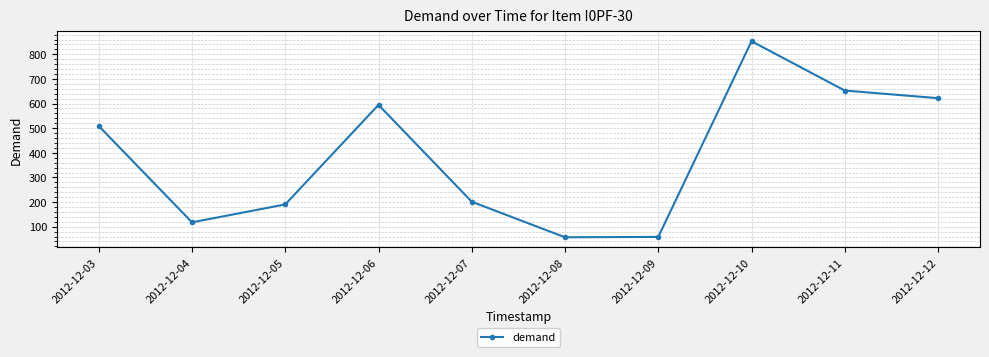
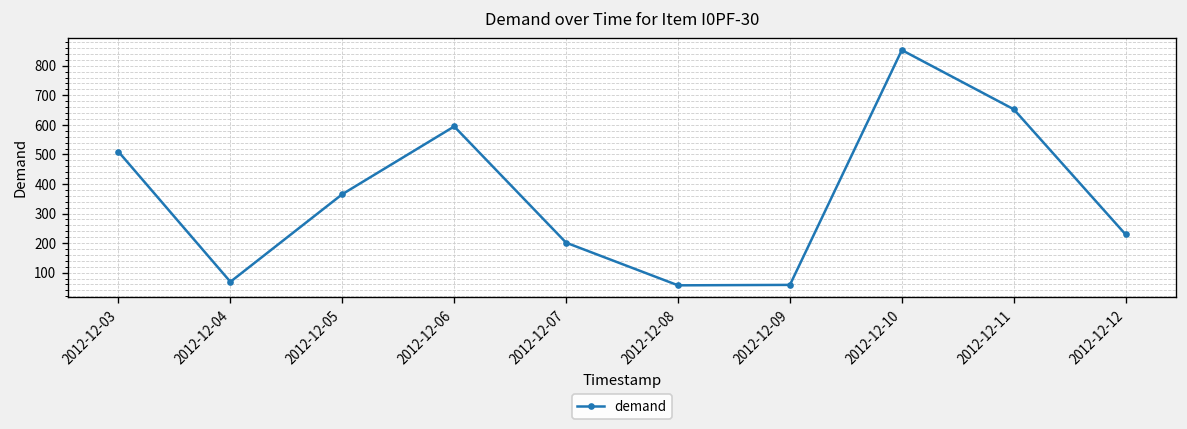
2012-12-04: 120 -> 70
2012-12-05: 190 -> 370
2012-12-12: 620 -> 230
